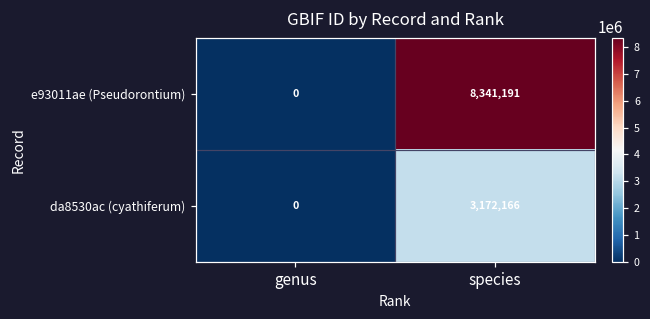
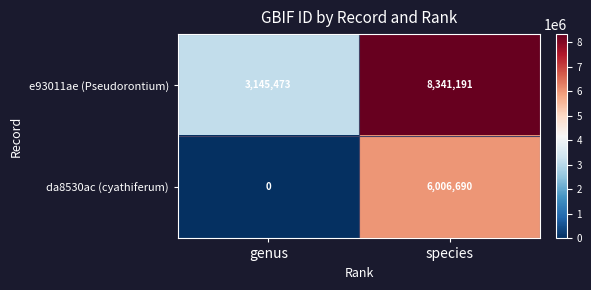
e93011ae (Pseudorontium), genus: 0 -> 3,145,473
da8530ac (cyathiferum), species: 3,172,166 -> 6,006,690
